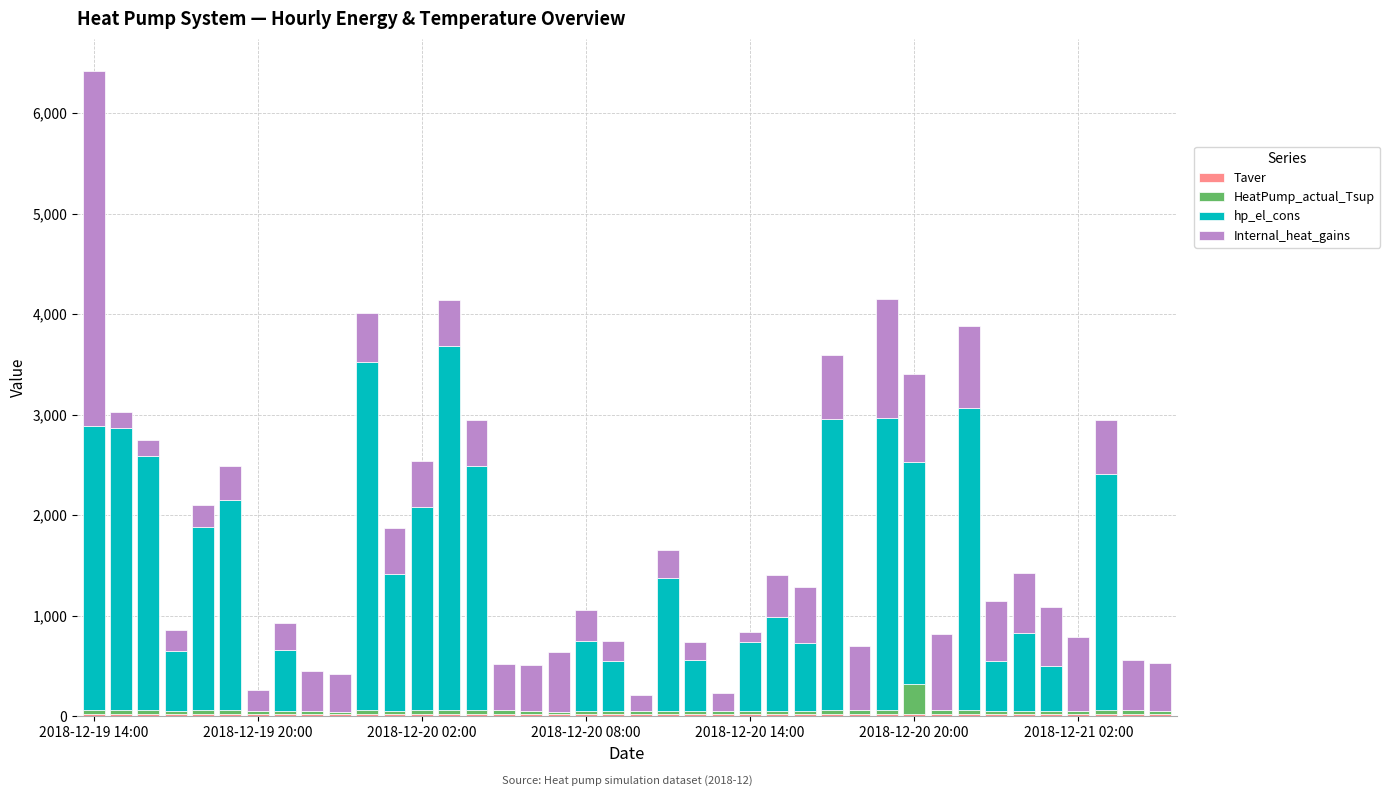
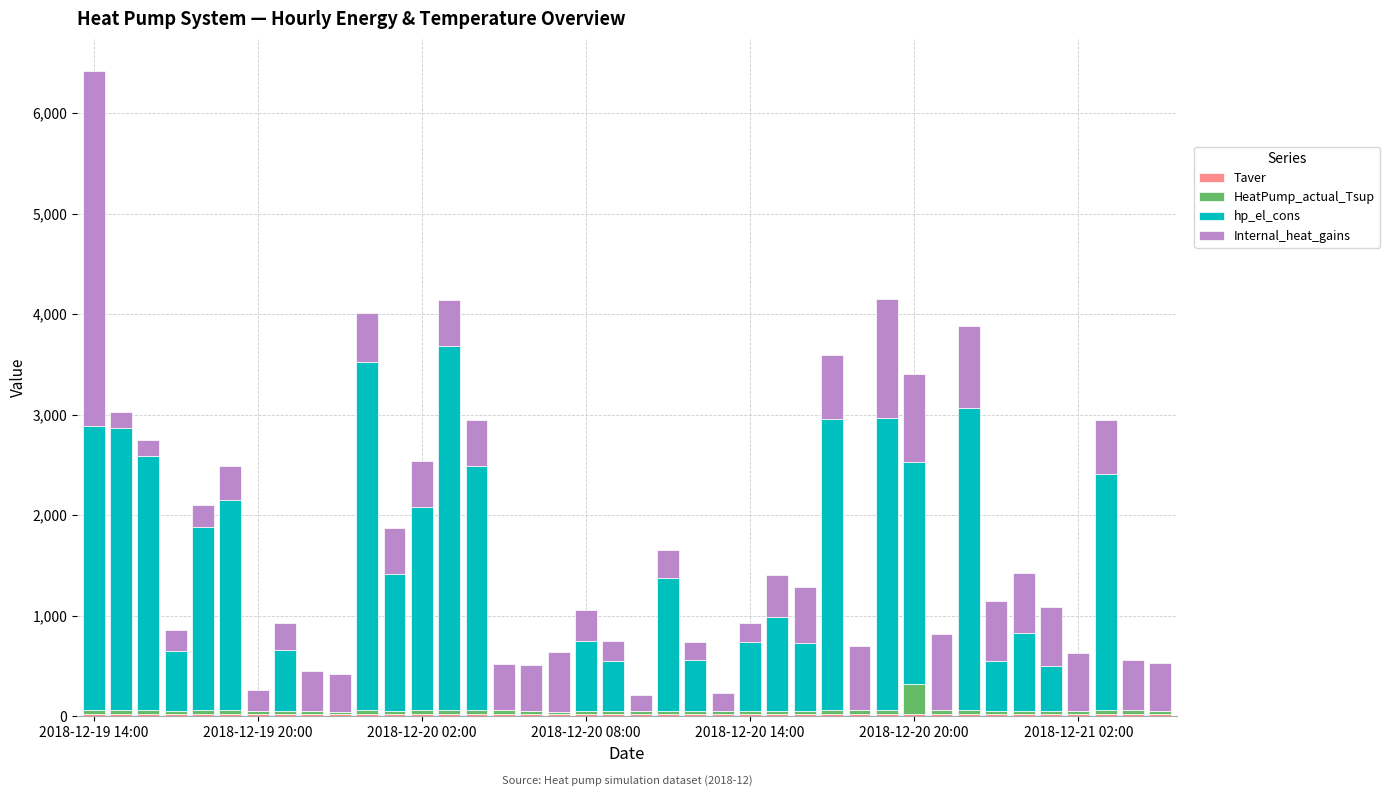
Internal_heat_gains, 2018-12-20 14:00: 100 -> 190
Internal_heat_gains, 2018-12-21 02:00: 740 -> 580
